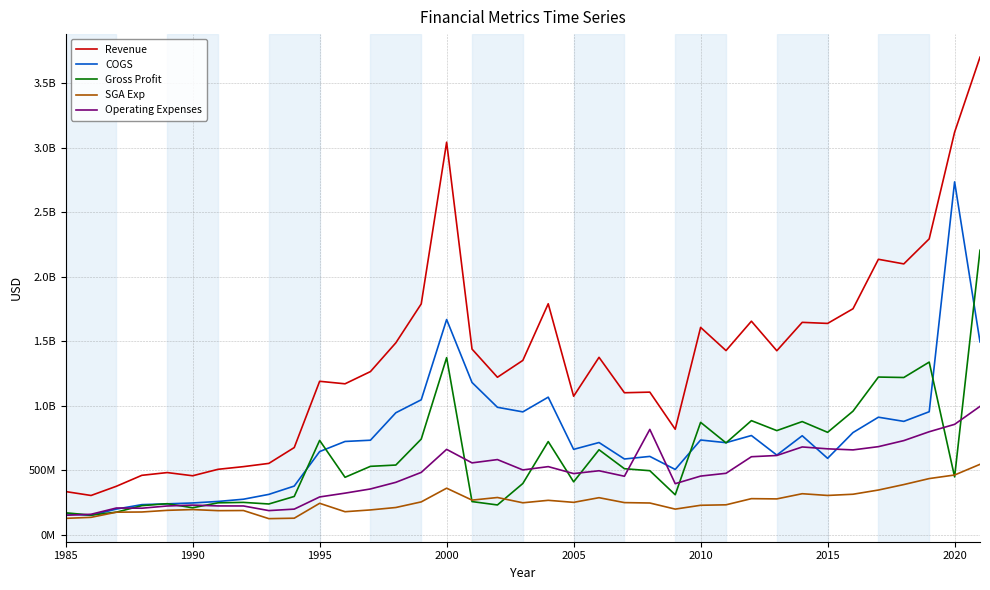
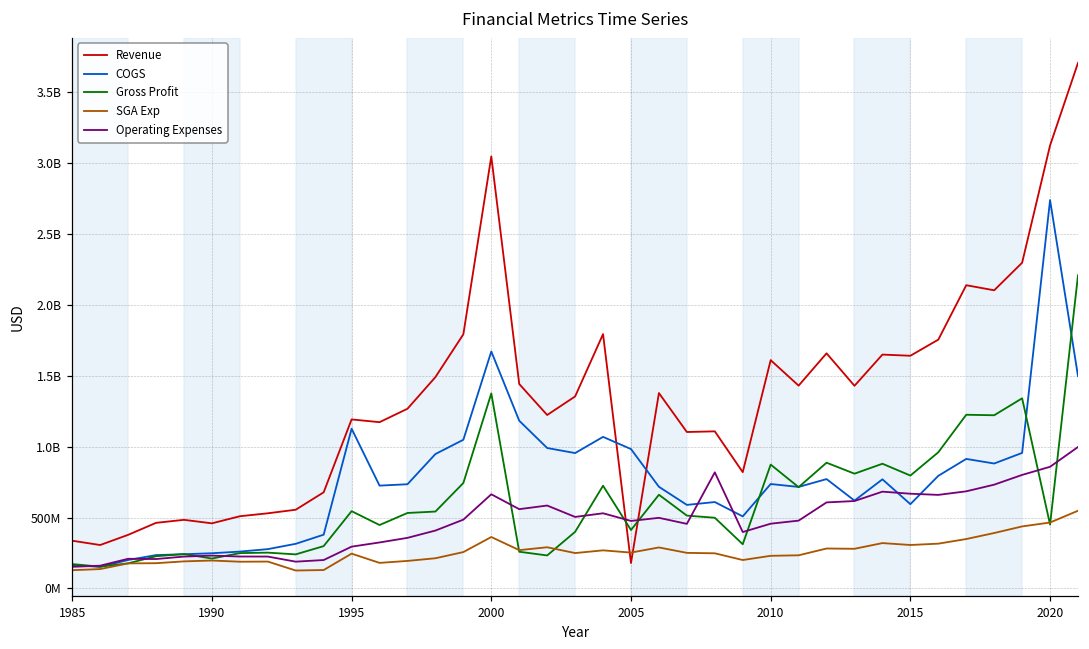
COGS, 1995: 650000000 -> 1130000000
Gross Profit, 1995: 730000000 -> 540000000
Revenue, 2005: 1080000000 -> 180000000
COGS, 2005: 660000000 -> 980000000
